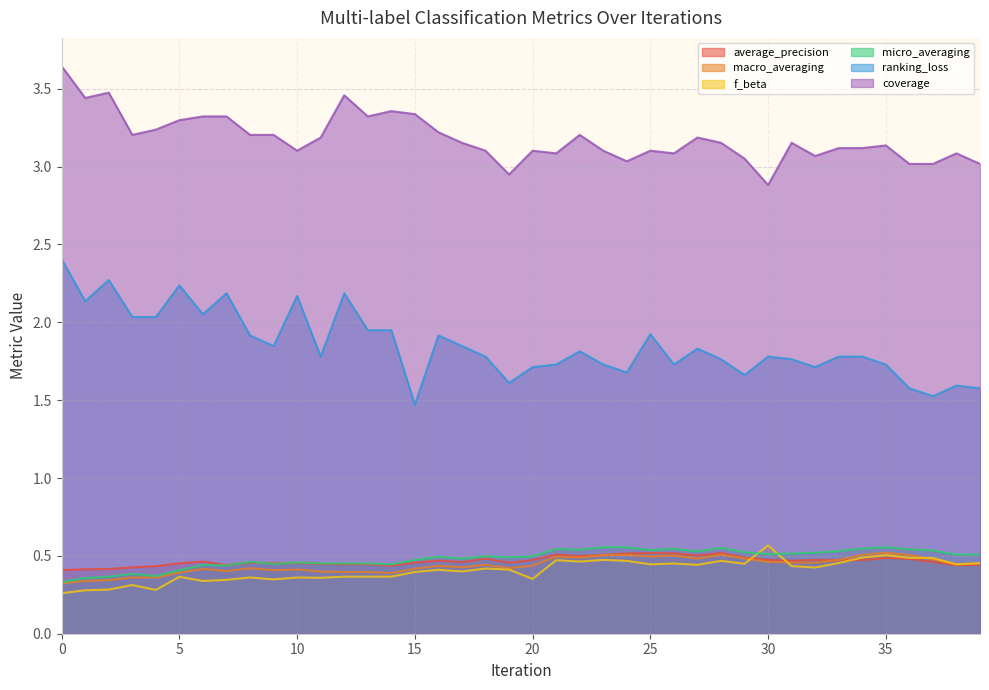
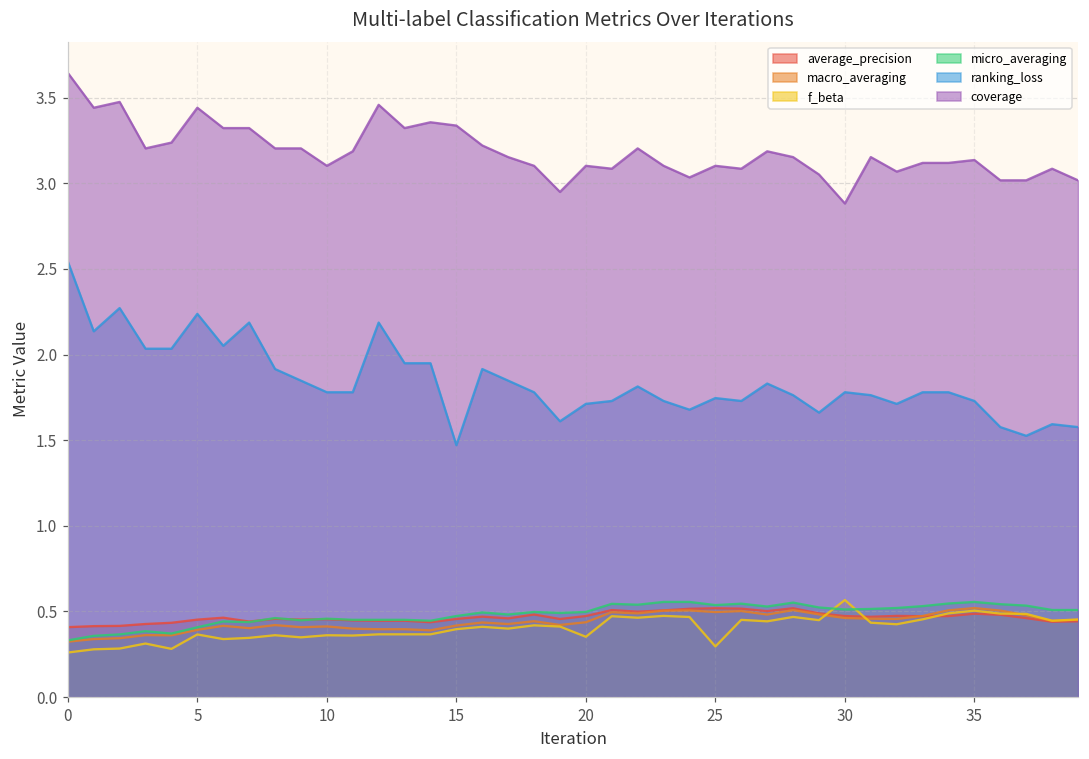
ranking_loss, 0: 2.40 -> 2.54
coverage, 5: 3.30 -> 3.44
ranking_loss, 10: 2.17 -> 1.78
f_beta, 25: 0.45 -> 0.30
ranking_loss, 25: 1.92 -> 1.75
